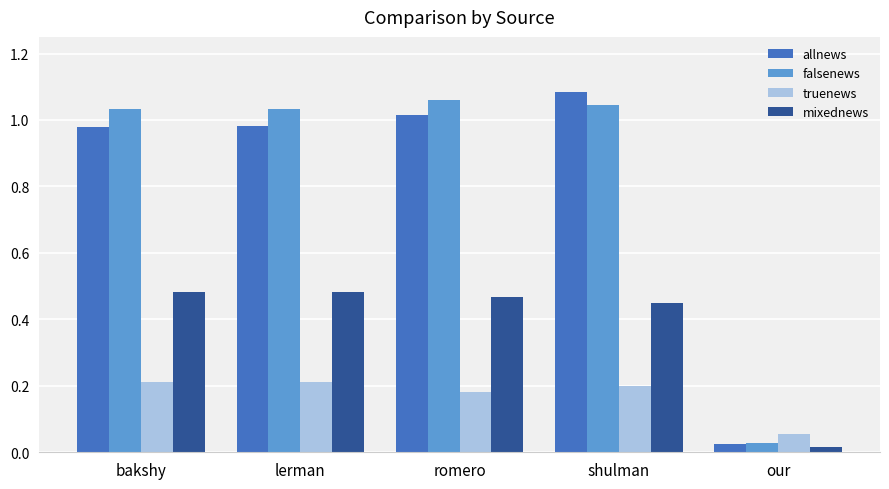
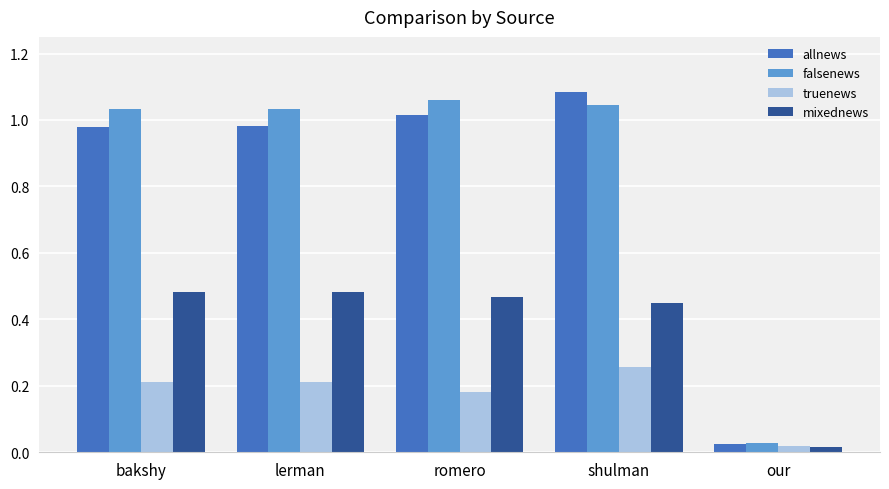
truenews, shulman: 0.20 -> 0.26
truenews, our: 0.06 -> 0.02
